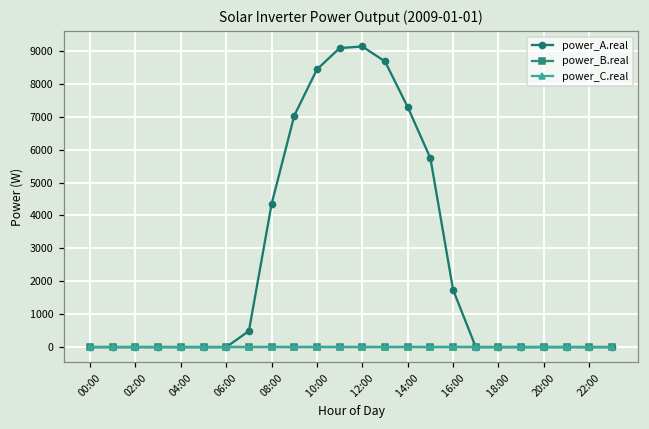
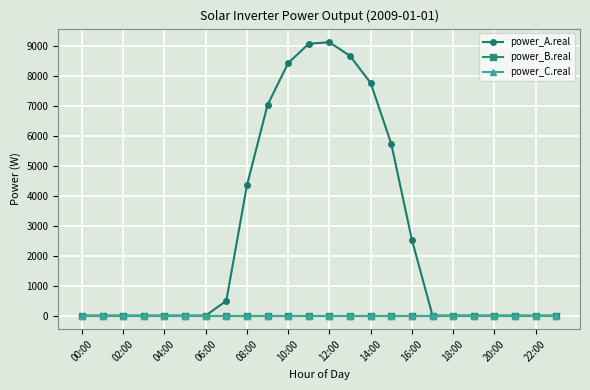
power_A.real, 14:00: 7300 -> 7800
power_A.real, 16:00: 1700 -> 2500
